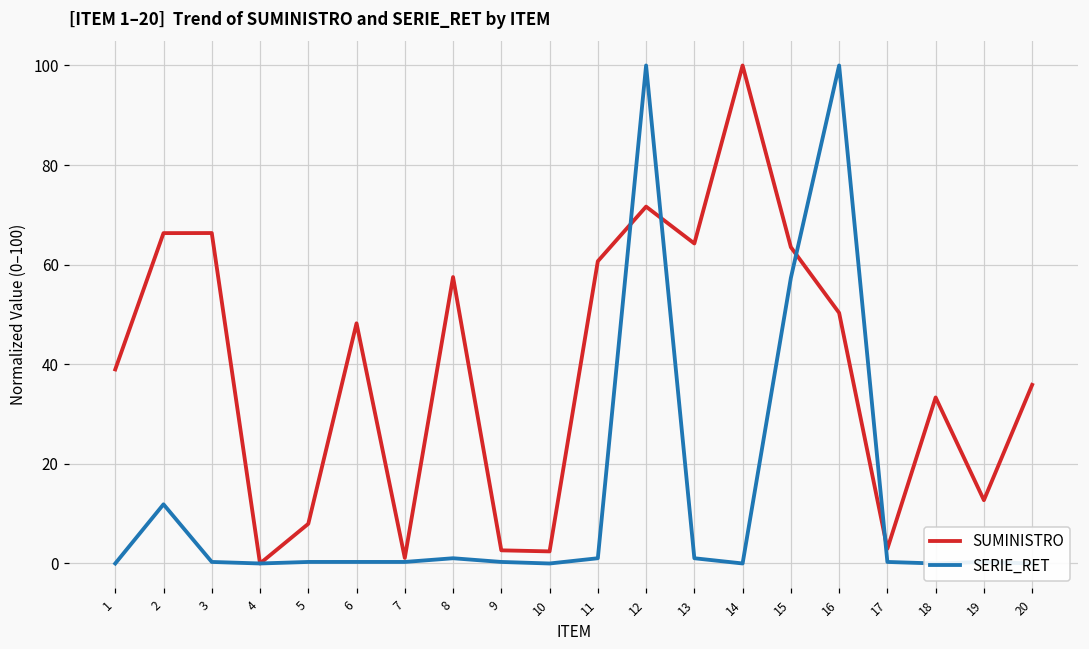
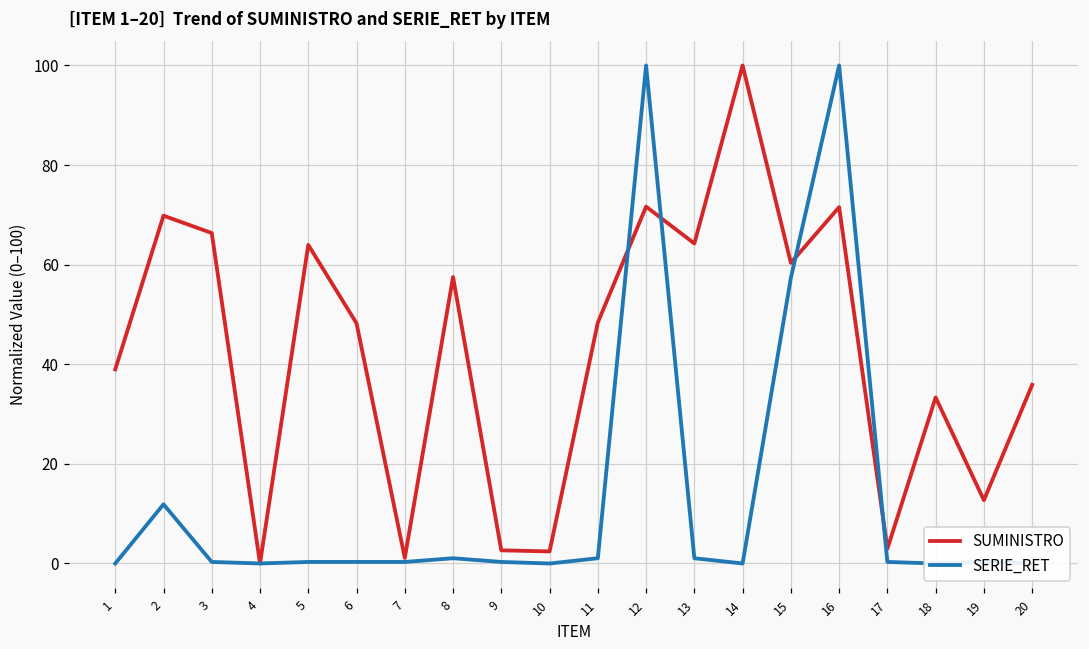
SUMINISTRO, 2: 66 -> 70
SUMINISTRO, 5: 8 -> 64
SUMINISTRO, 11: 61 -> 48
SUMINISTRO, 15: 64 -> 60
SUMINISTRO, 16: 50 -> 72
